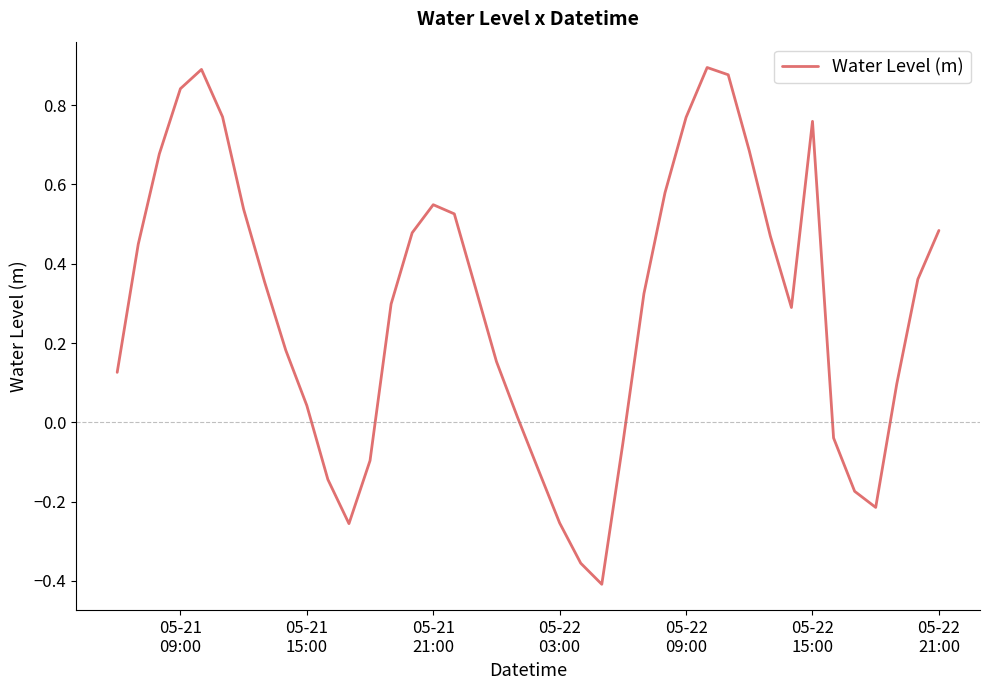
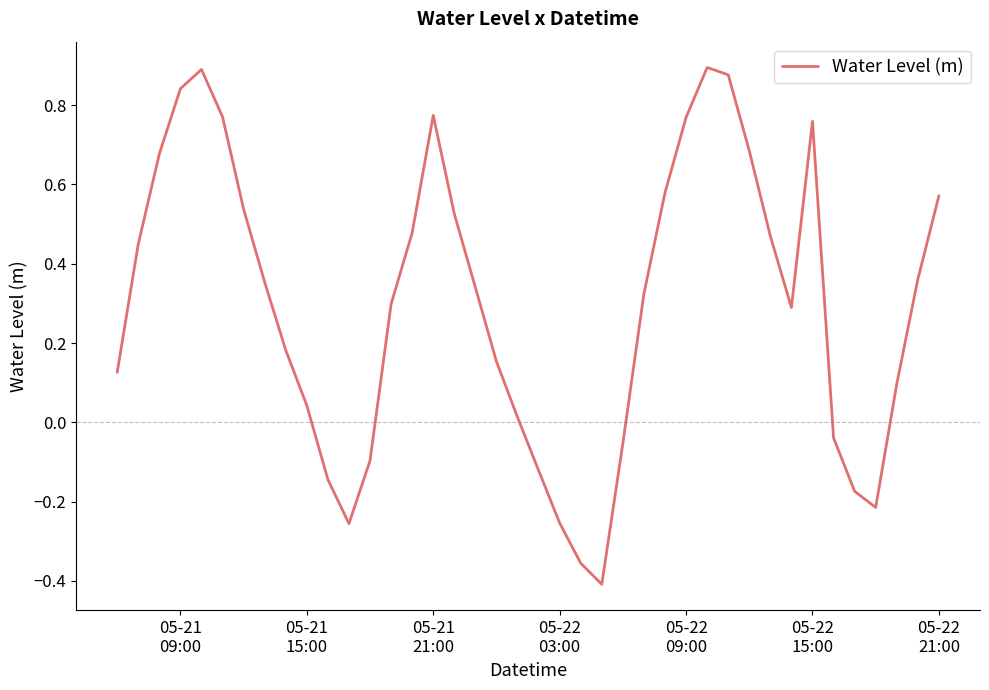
05-21 21:00: 0.55 -> 0.77
05-22 21:00: 0.48 -> 0.57
